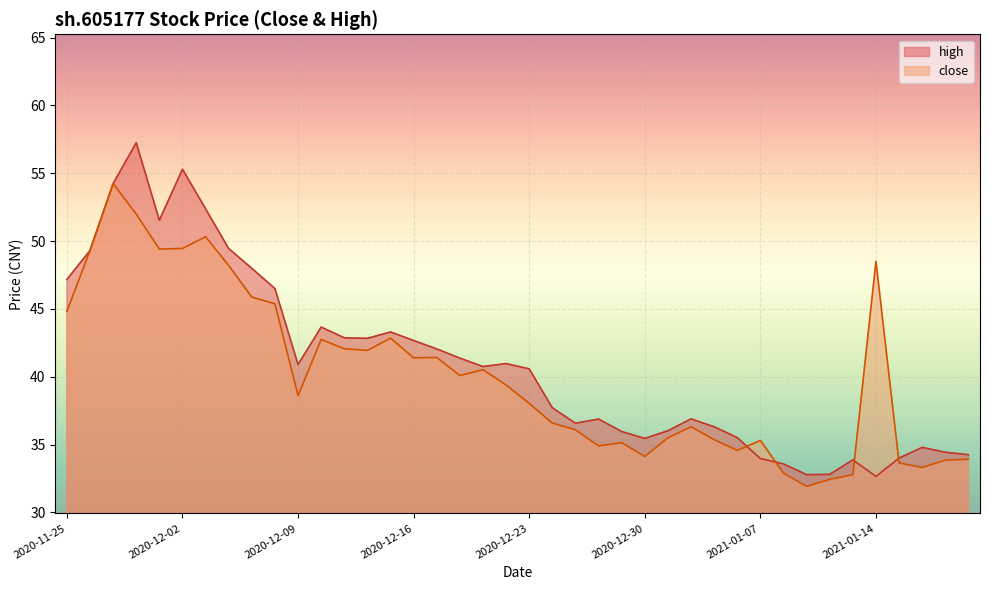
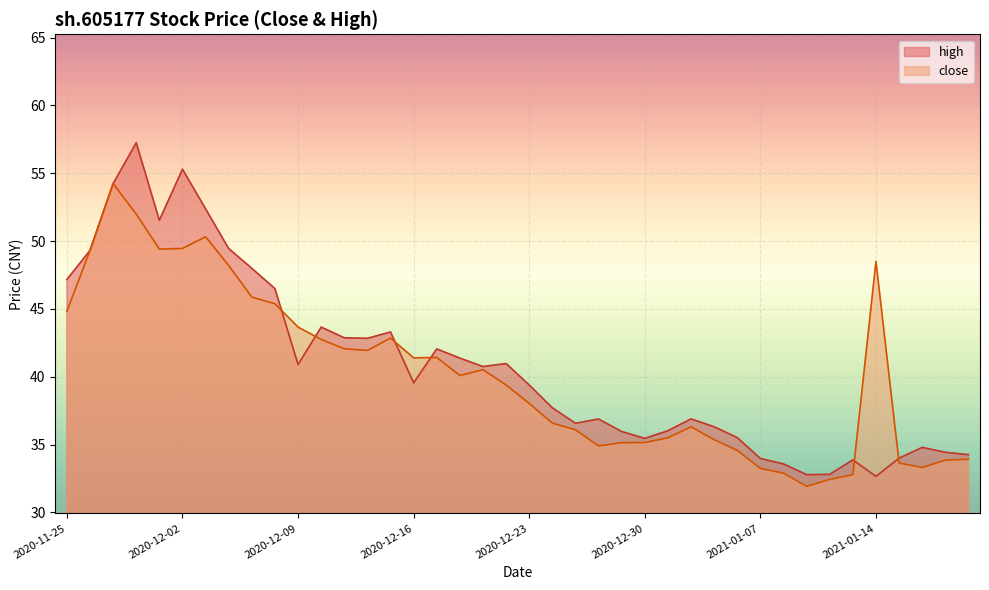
close, 2020-12-09: 38.6 -> 43.7
high, 2020-12-16: 42.7 -> 39.6
high, 2020-12-23: 40.6 -> 39.4
close, 2020-12-30: 34.1 -> 35.2
close, 2021-01-07: 35.3 -> 33.2
